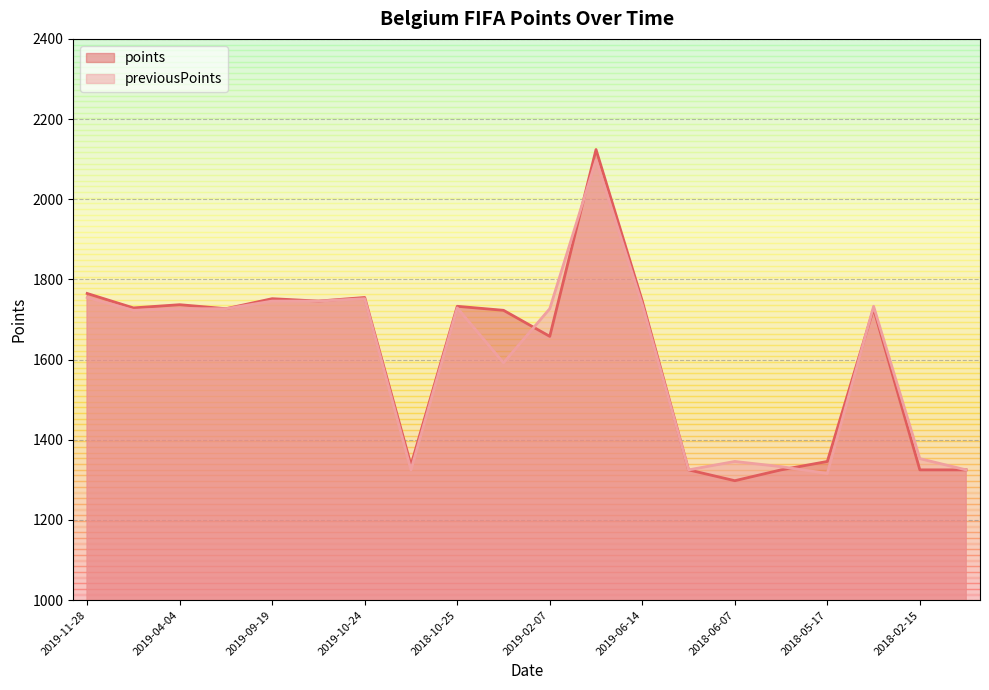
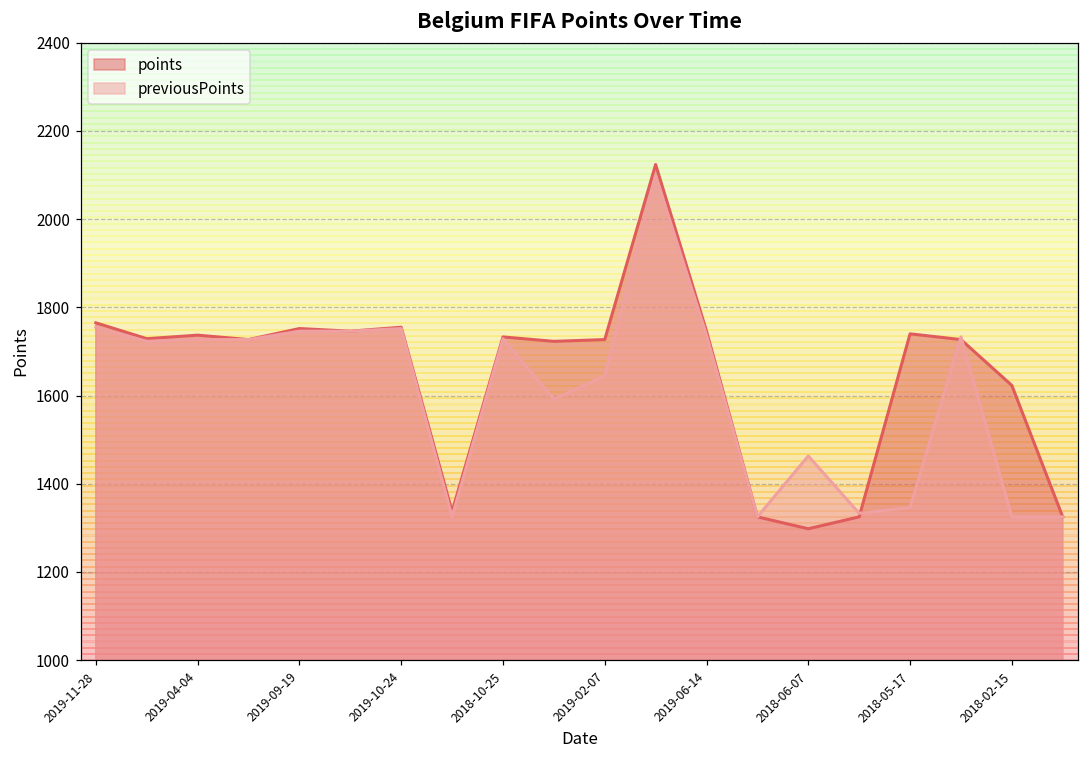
points, 2019-02-07: 1660 -> 1730
previousPoints, 2019-02-07: 1730 -> 1640
previousPoints, 2018-06-07: 1350 -> 1460
points, 2018-05-17: 1350 -> 1740
previousPoints, 2018-05-17: 1320 -> 1350
points, 2018-02-15: 1330 -> 1620
previousPoints, 2018-02-15: 1350 -> 1330
